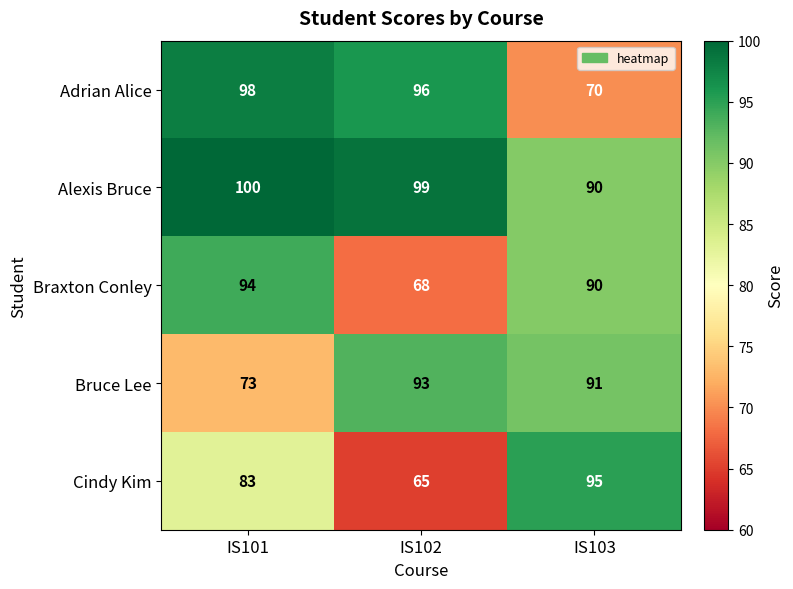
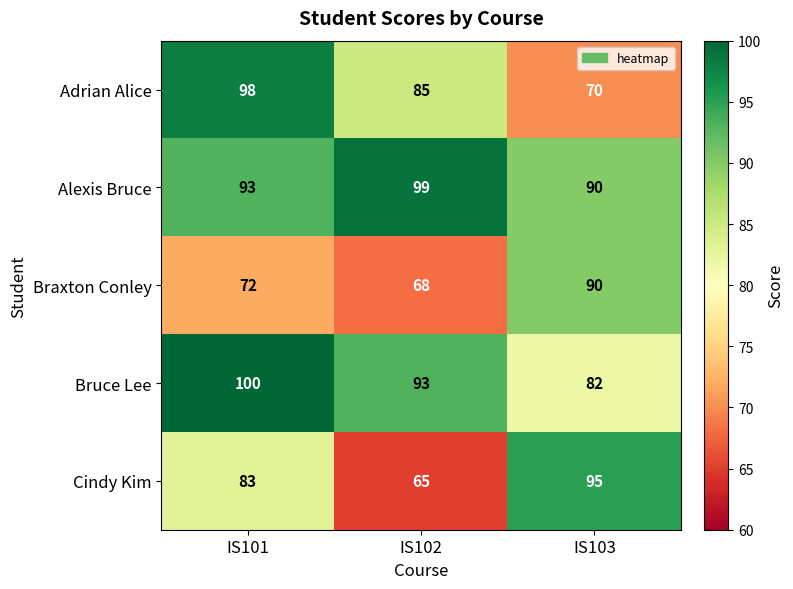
Adrian Alice, IS102: 96 -> 85
Alexis Bruce, IS101: 100 -> 93
Braxton Conley, IS101: 94 -> 72
Bruce Lee, IS101: 73 -> 100
Bruce Lee, IS103: 91 -> 82
